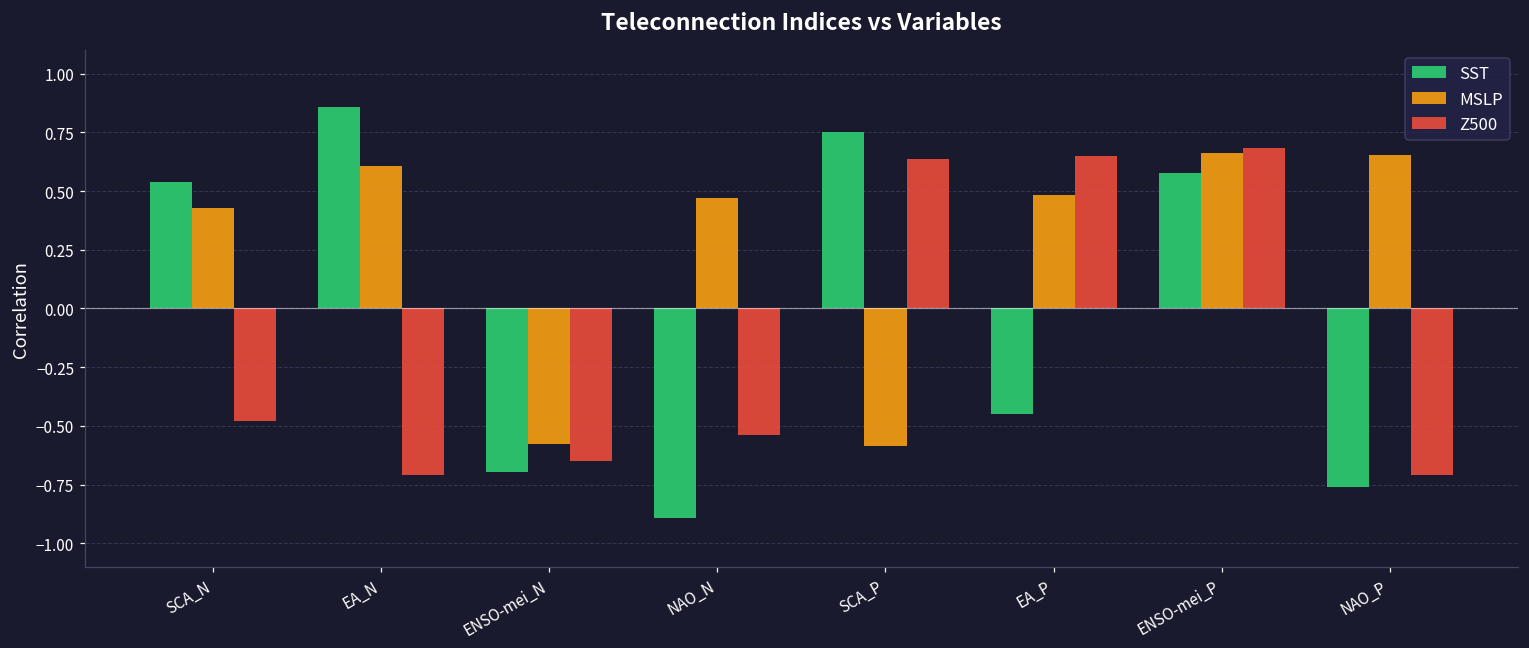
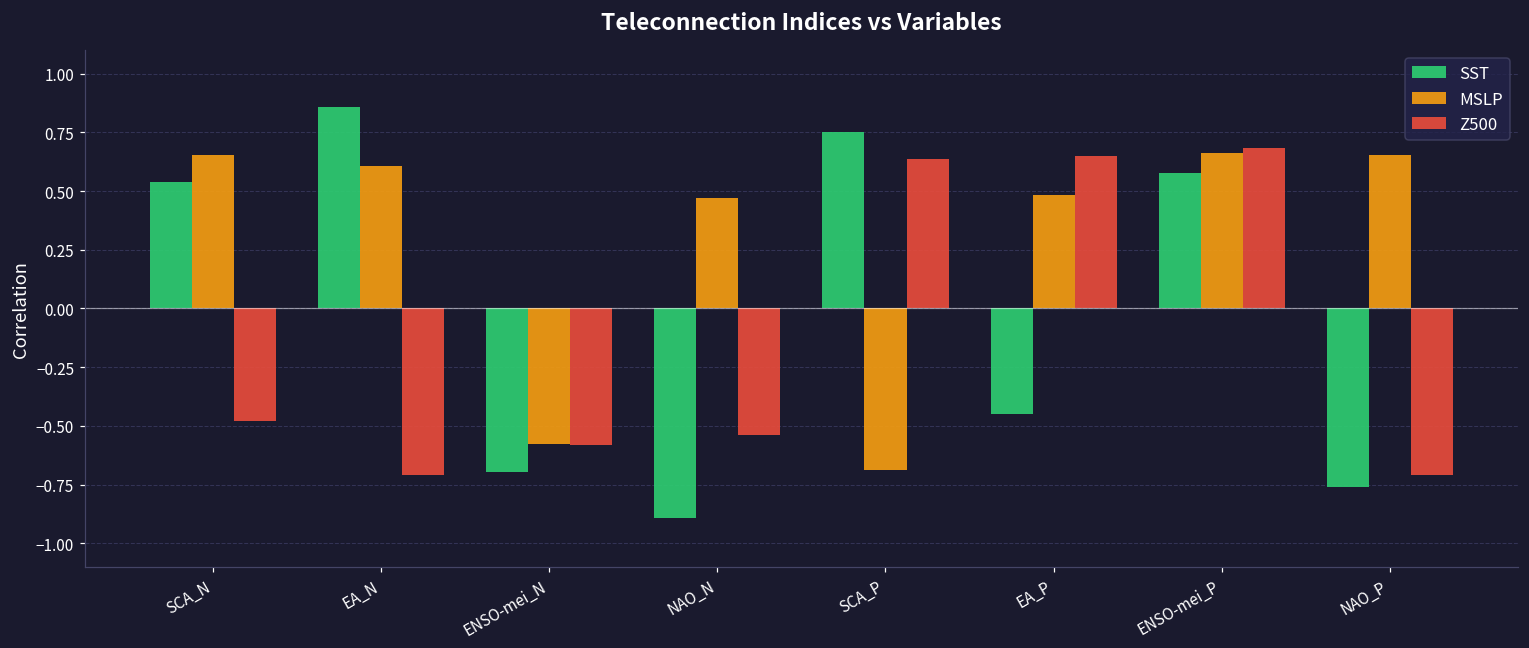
MSLP, SCA_N: 0.43 -> 0.65
Z500, ENSO-mei_N: -0.65 -> -0.58
MSLP, SCA_P: -0.58 -> -0.69
